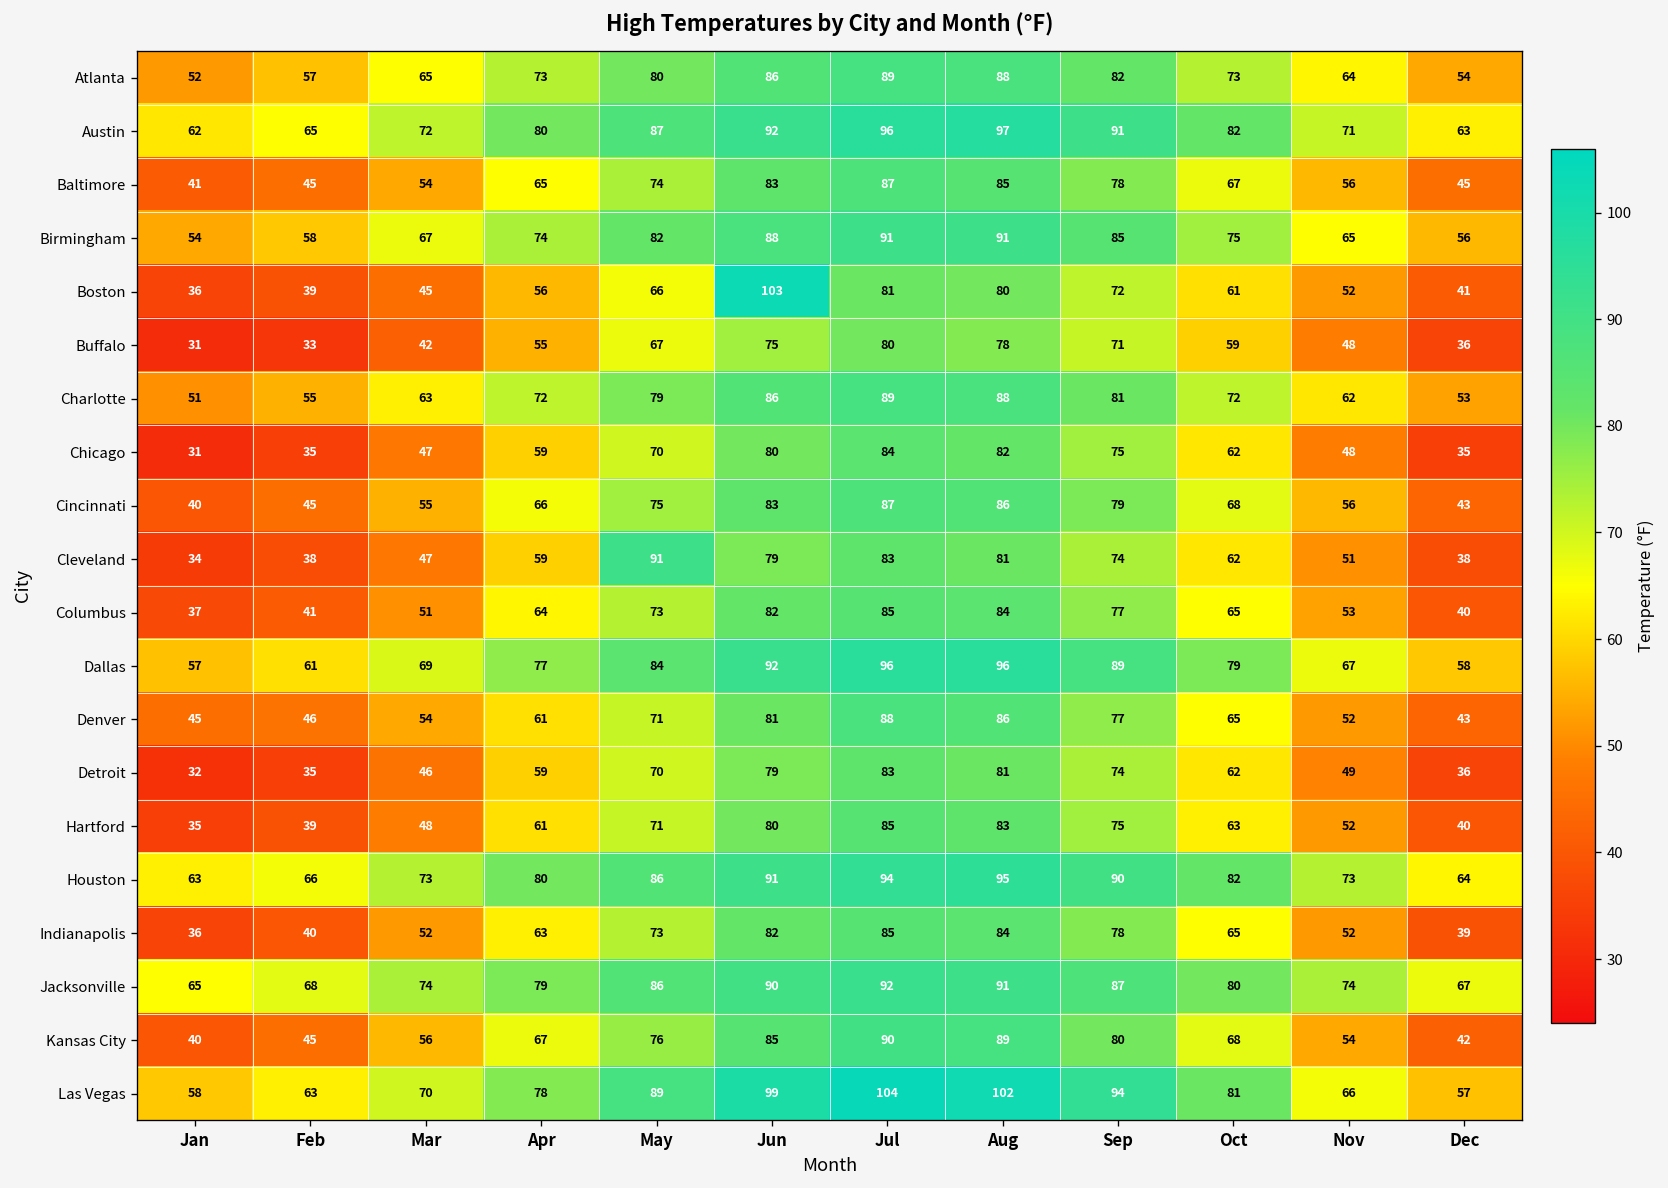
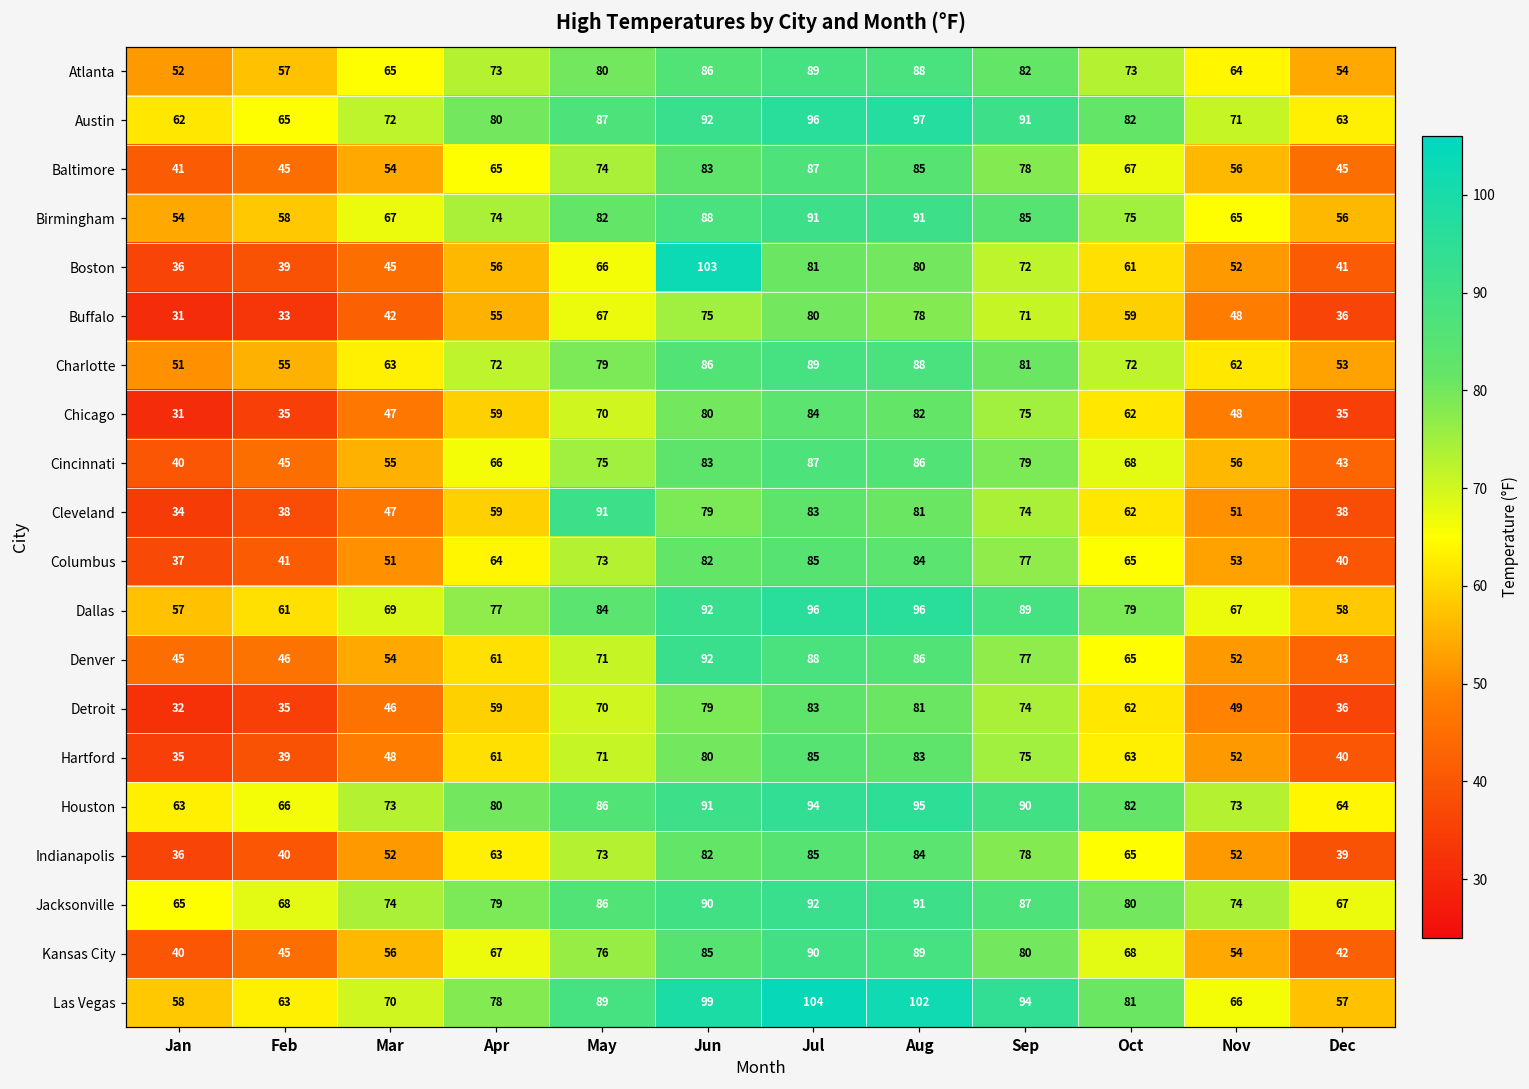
Denver, Jun: 81 -> 92
